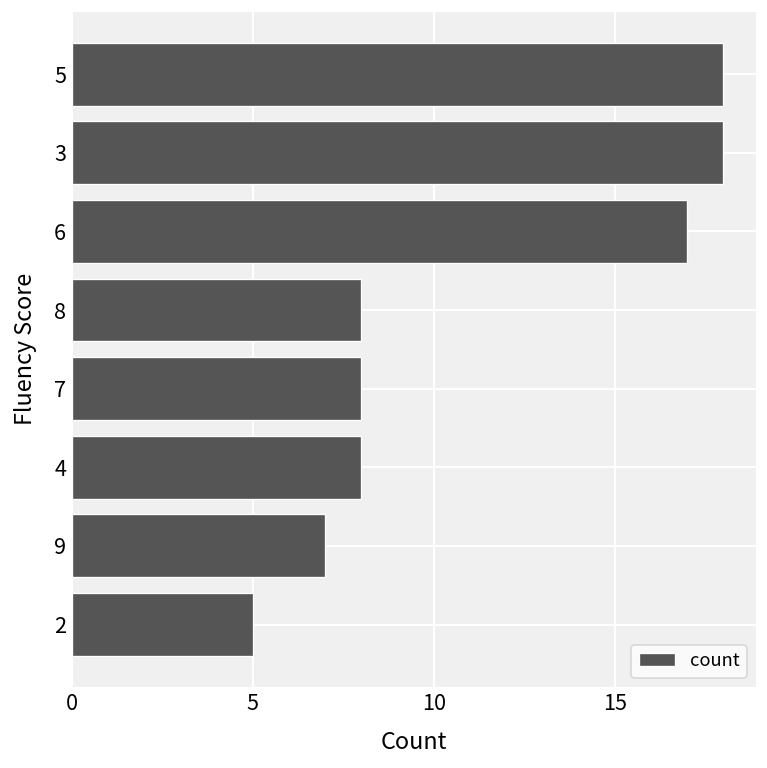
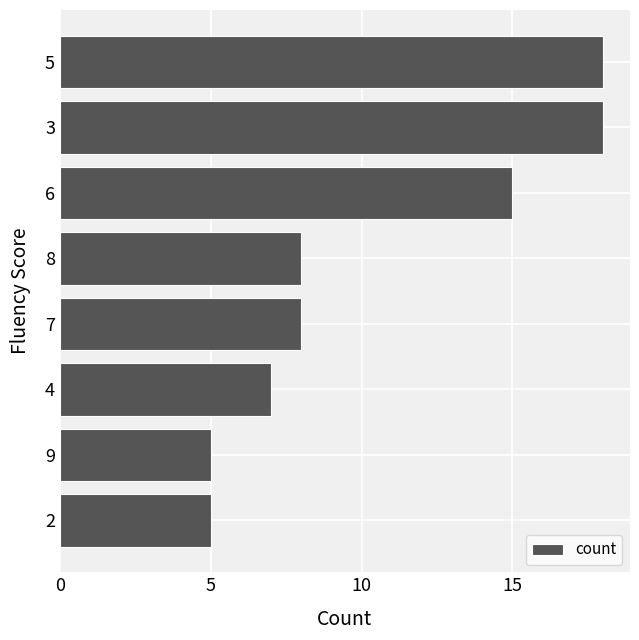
6: 17 -> 15
4: 8 -> 7
9: 7 -> 5
